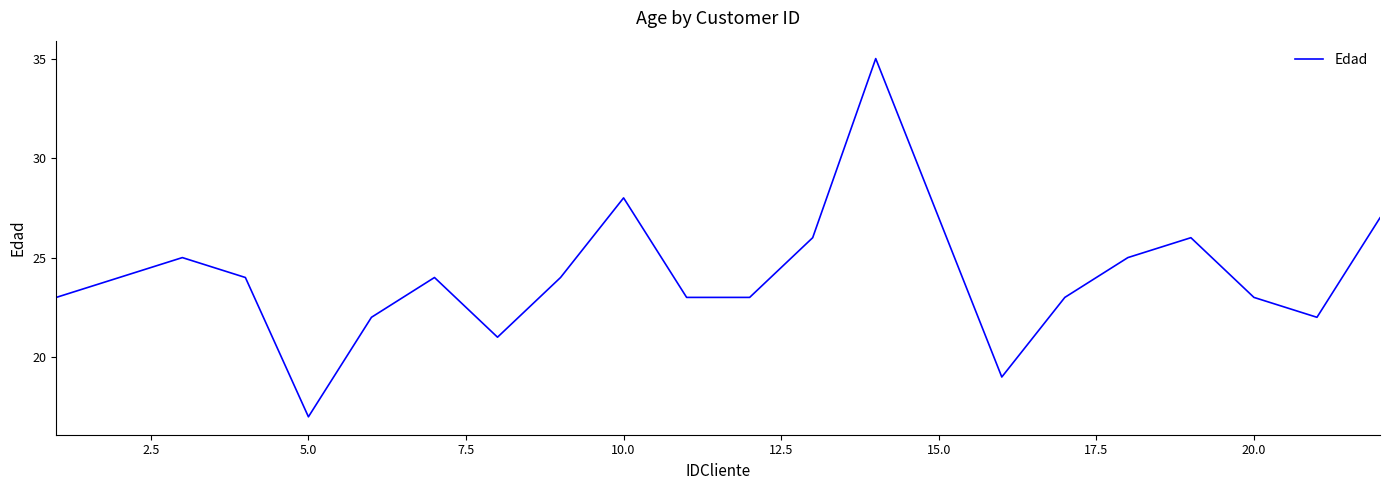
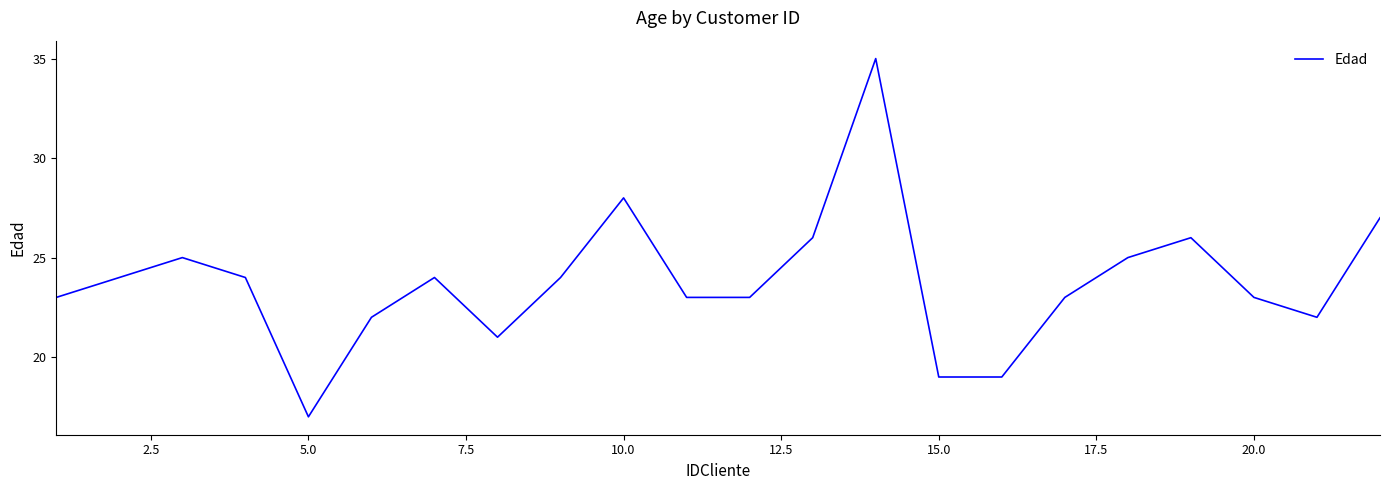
15.0: 27 -> 19
